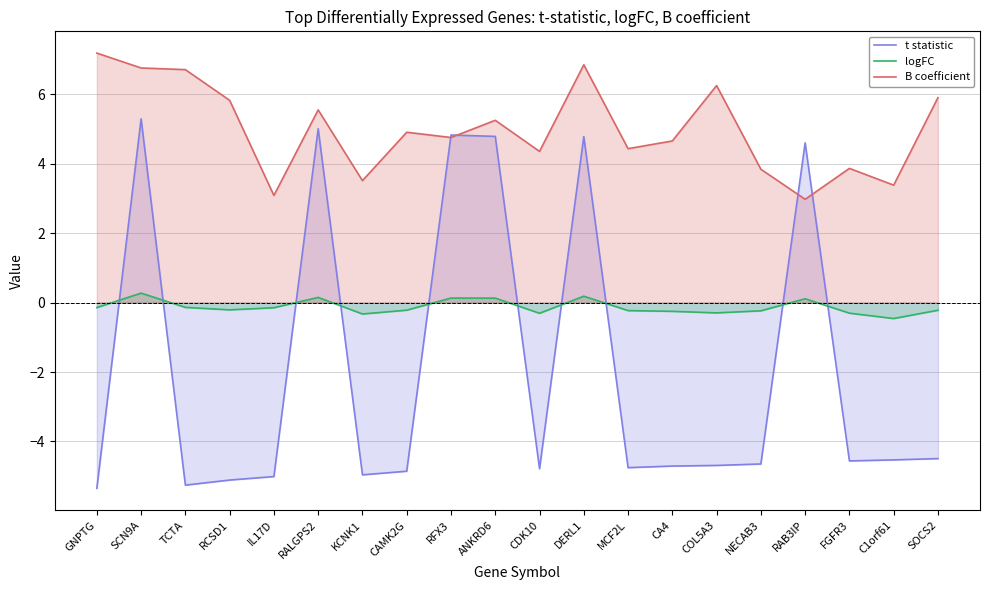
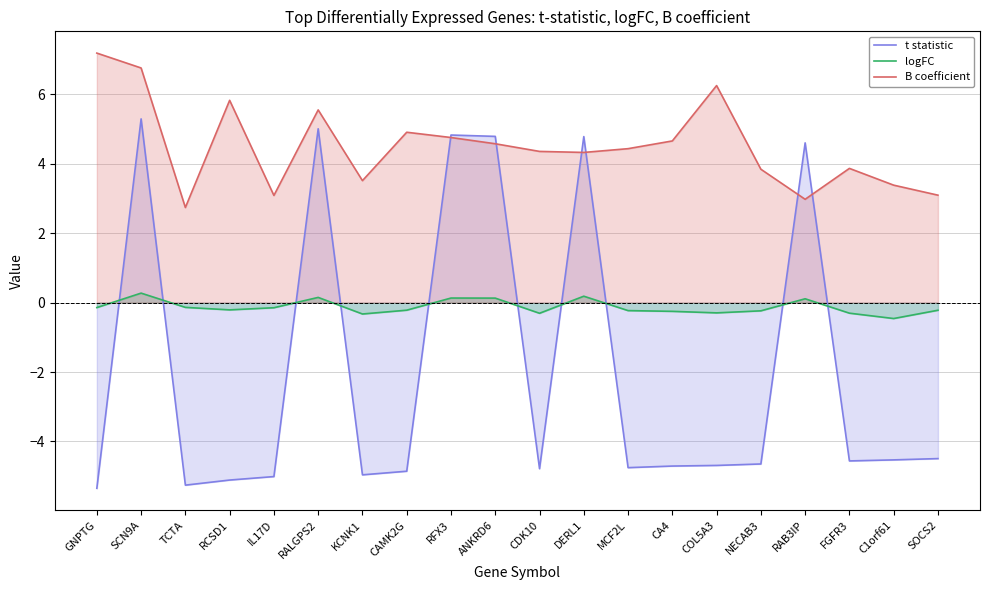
B coefficient, TCTA: 6.7 -> 2.7
B coefficient, ANKRD6: 5.3 -> 4.6
B coefficient, DERL1: 6.9 -> 4.3
B coefficient, SOCS2: 5.9 -> 3.1
